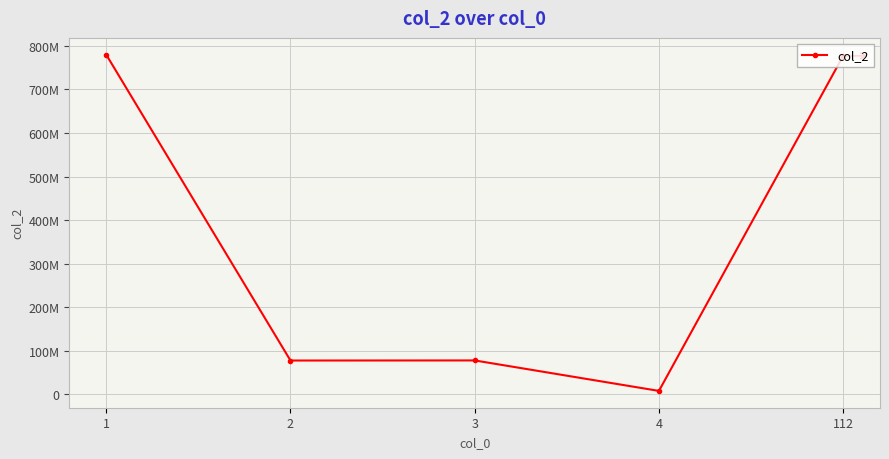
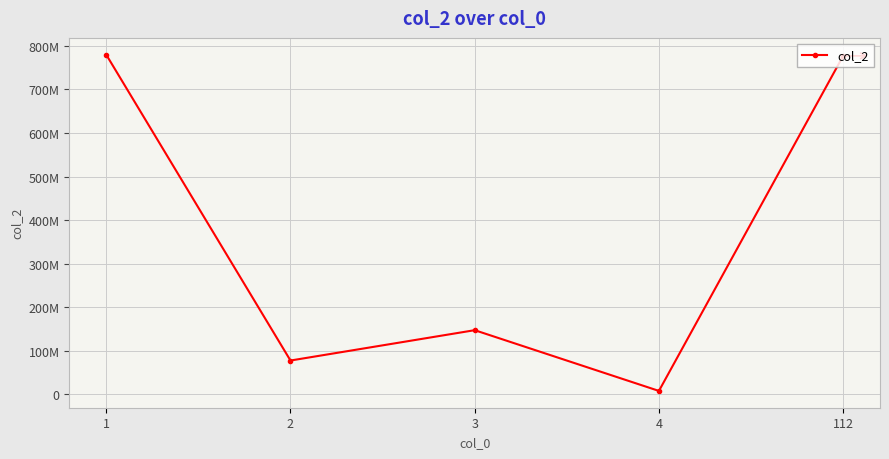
3: 80000000 -> 150000000
